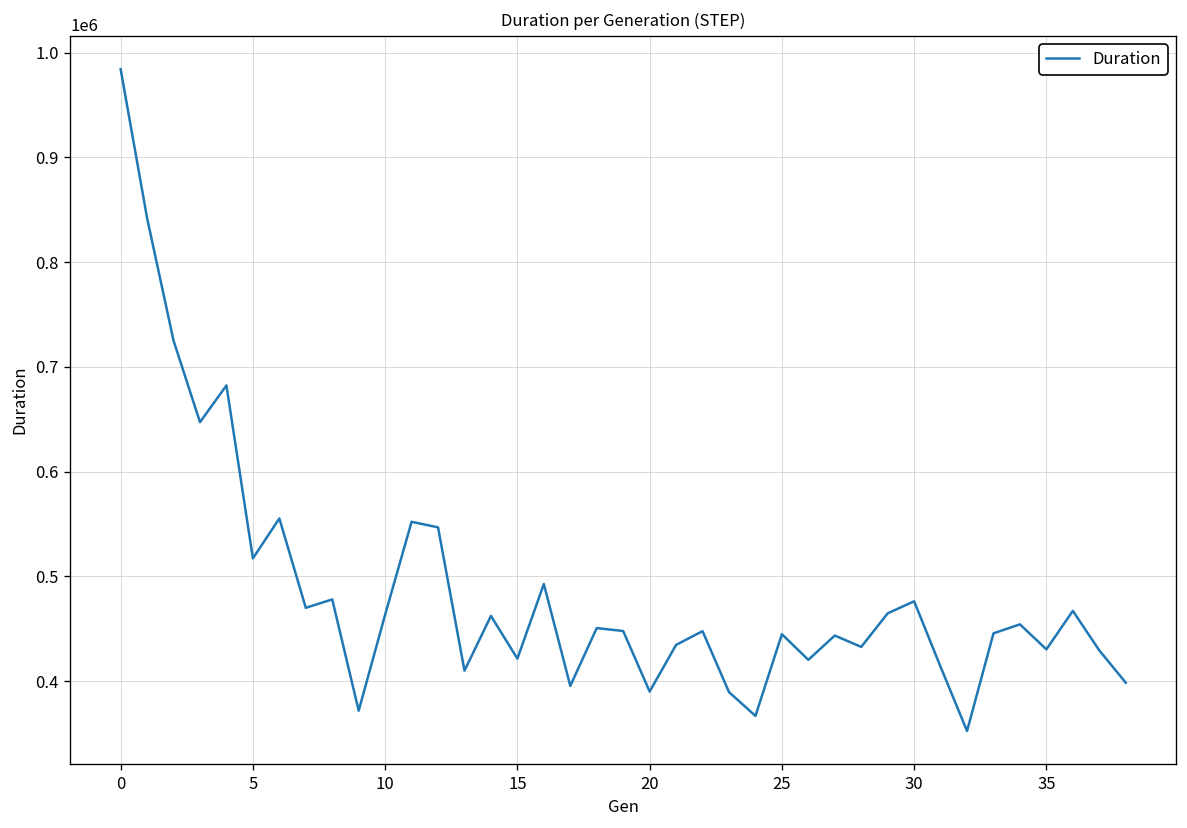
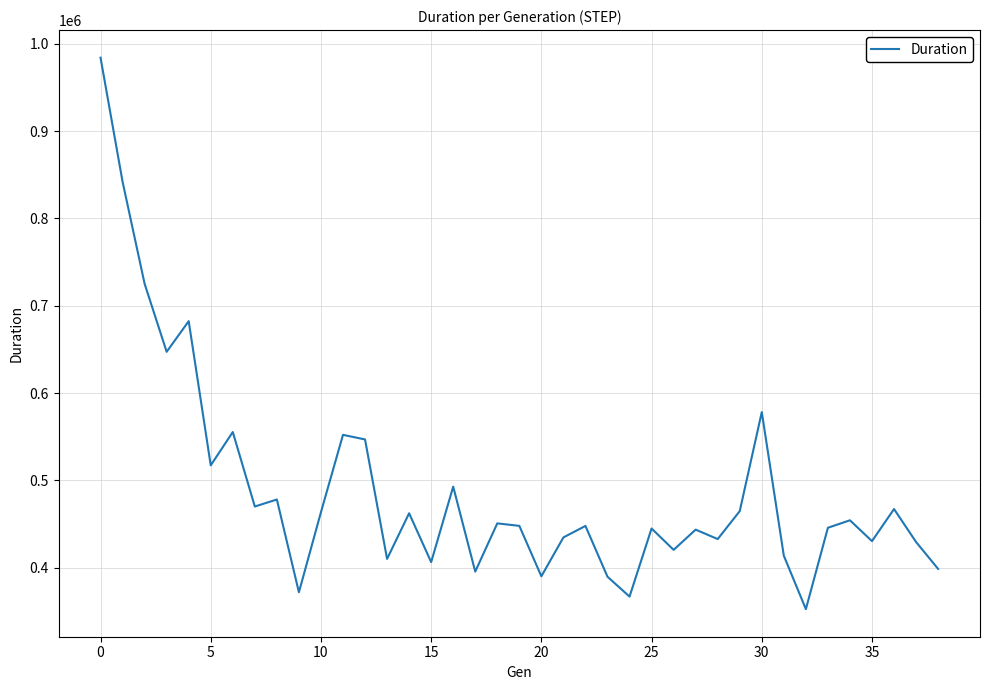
15: 420000 -> 410000
30: 480000 -> 580000
